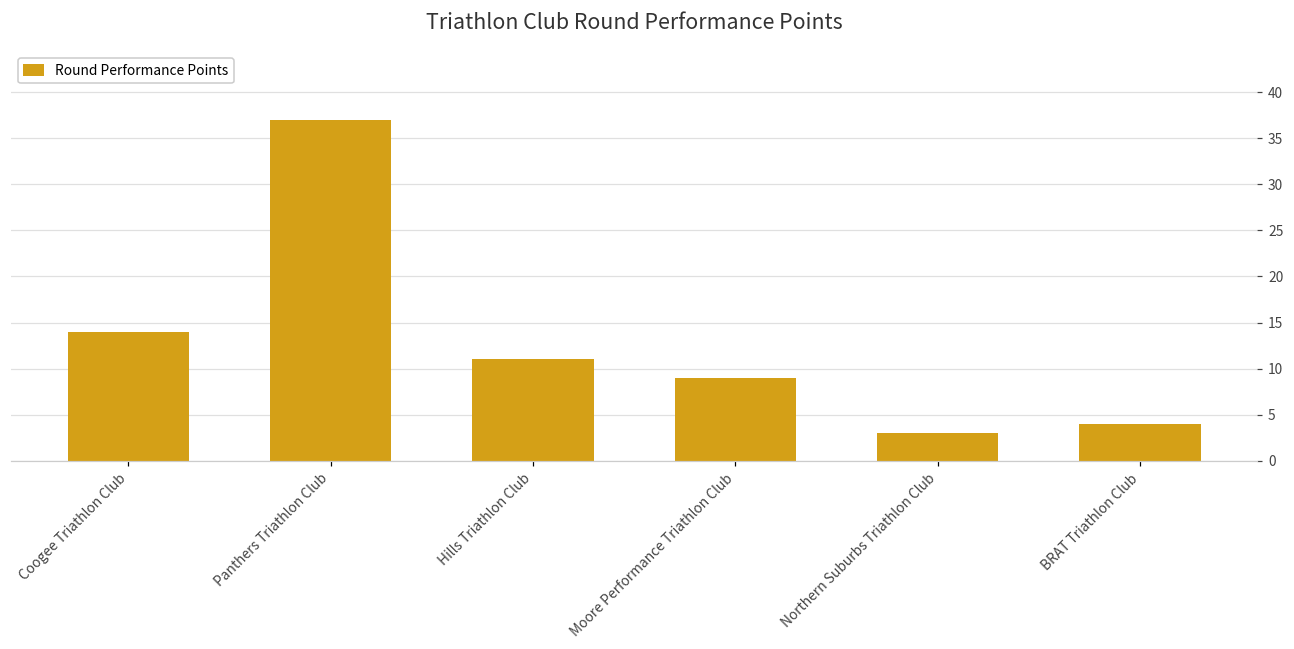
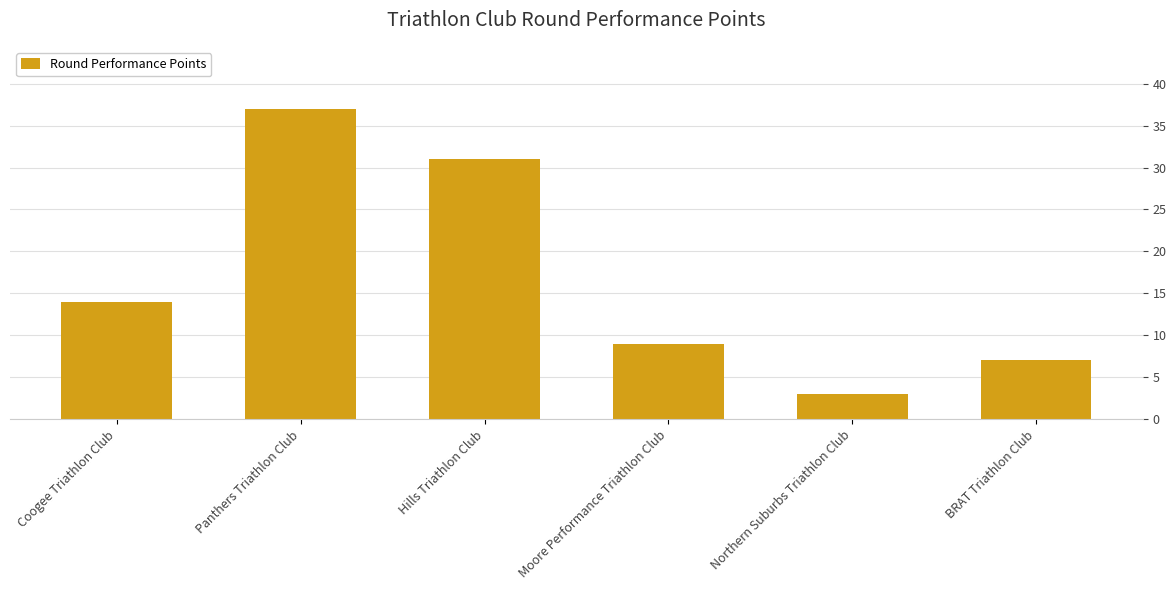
Hills Triathlon Club: 11 -> 31
BRAT Triathlon Club: 4 -> 7
